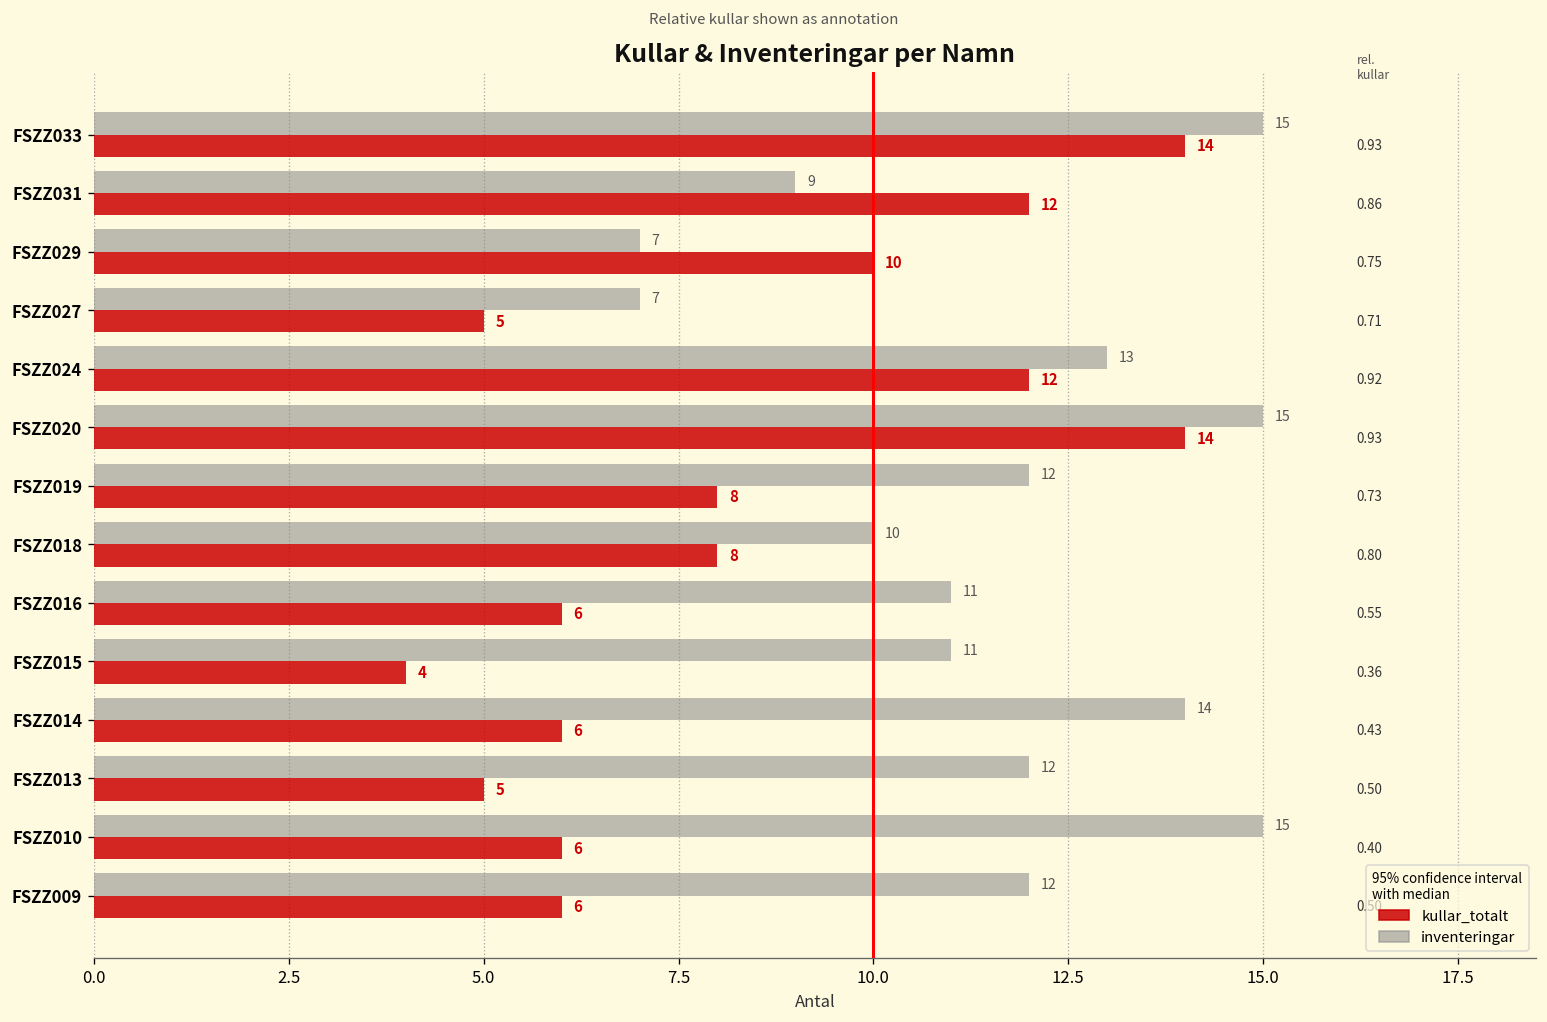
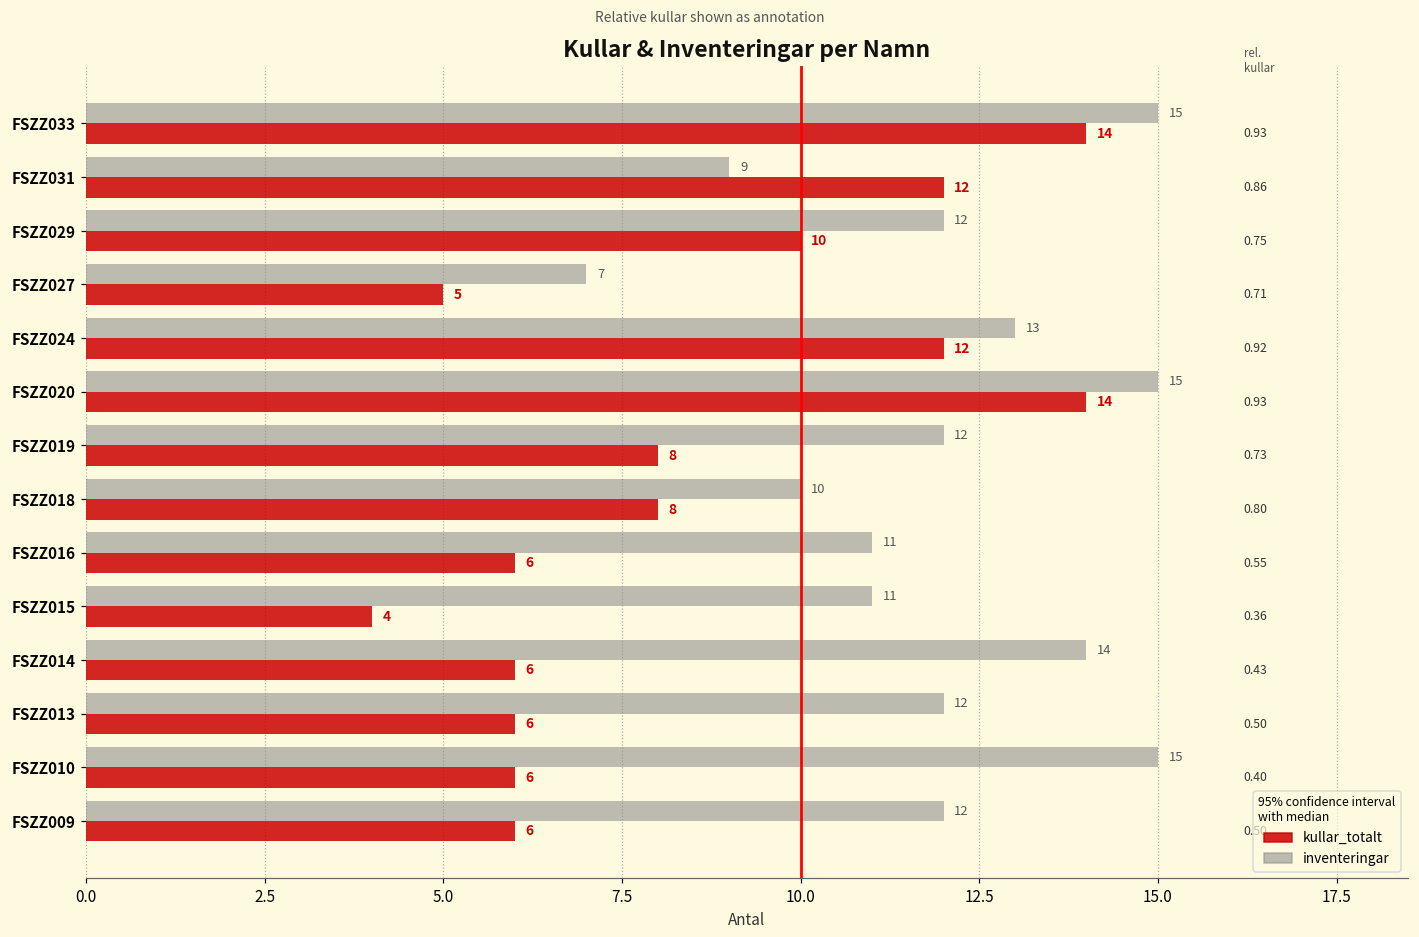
inventeringar, FSZZ029: 7 -> 12
kullar_totalt, FSZZ013: 5 -> 6
